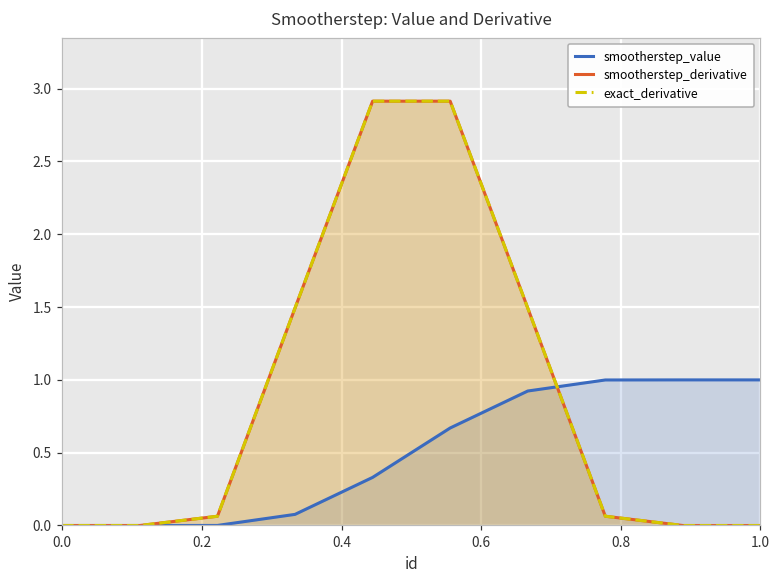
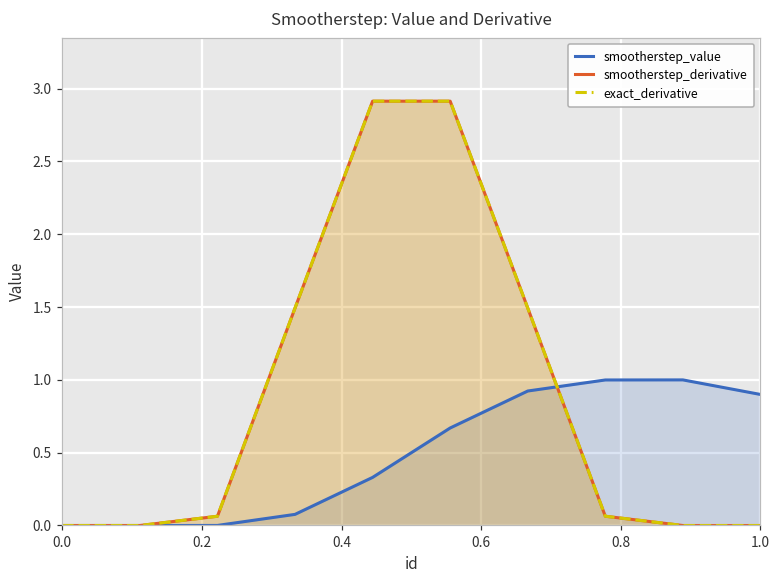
smootherstep_value, 1.0: 1.0 -> 0.9
